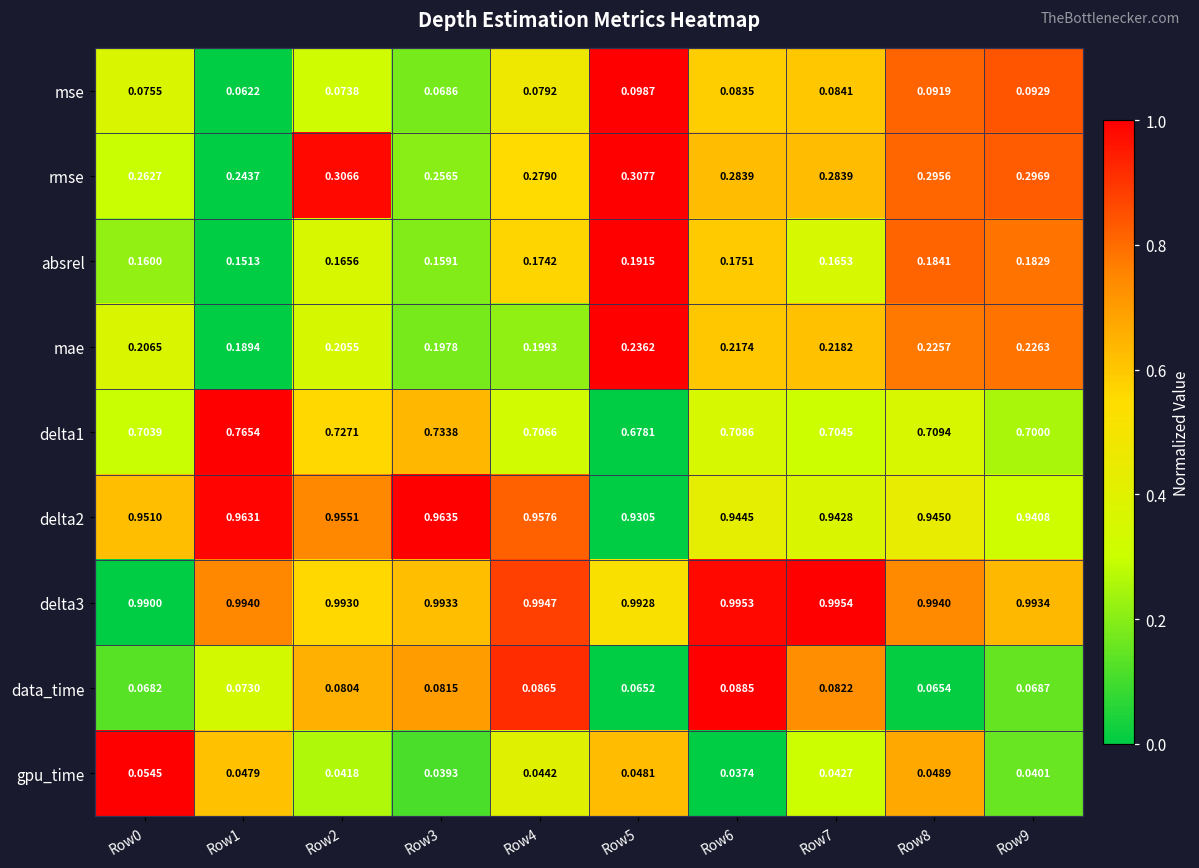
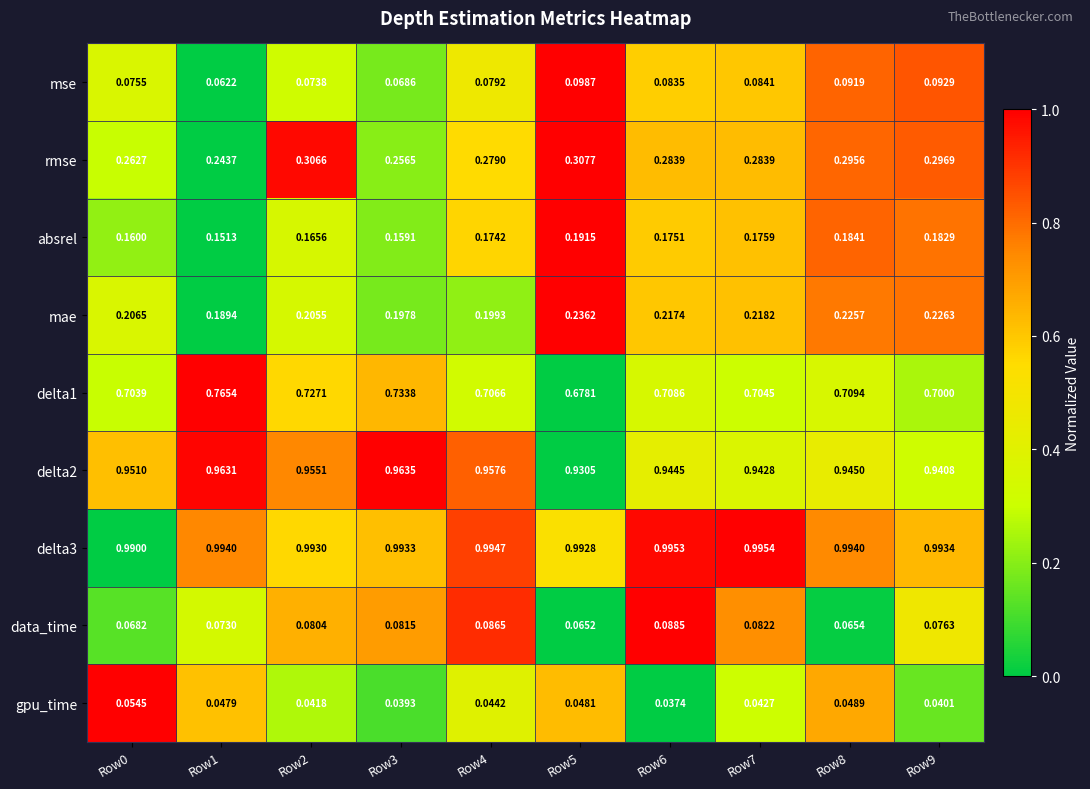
absrel, Row7: 0.1653 -> 0.1759
data_time, Row9: 0.0687 -> 0.0763
